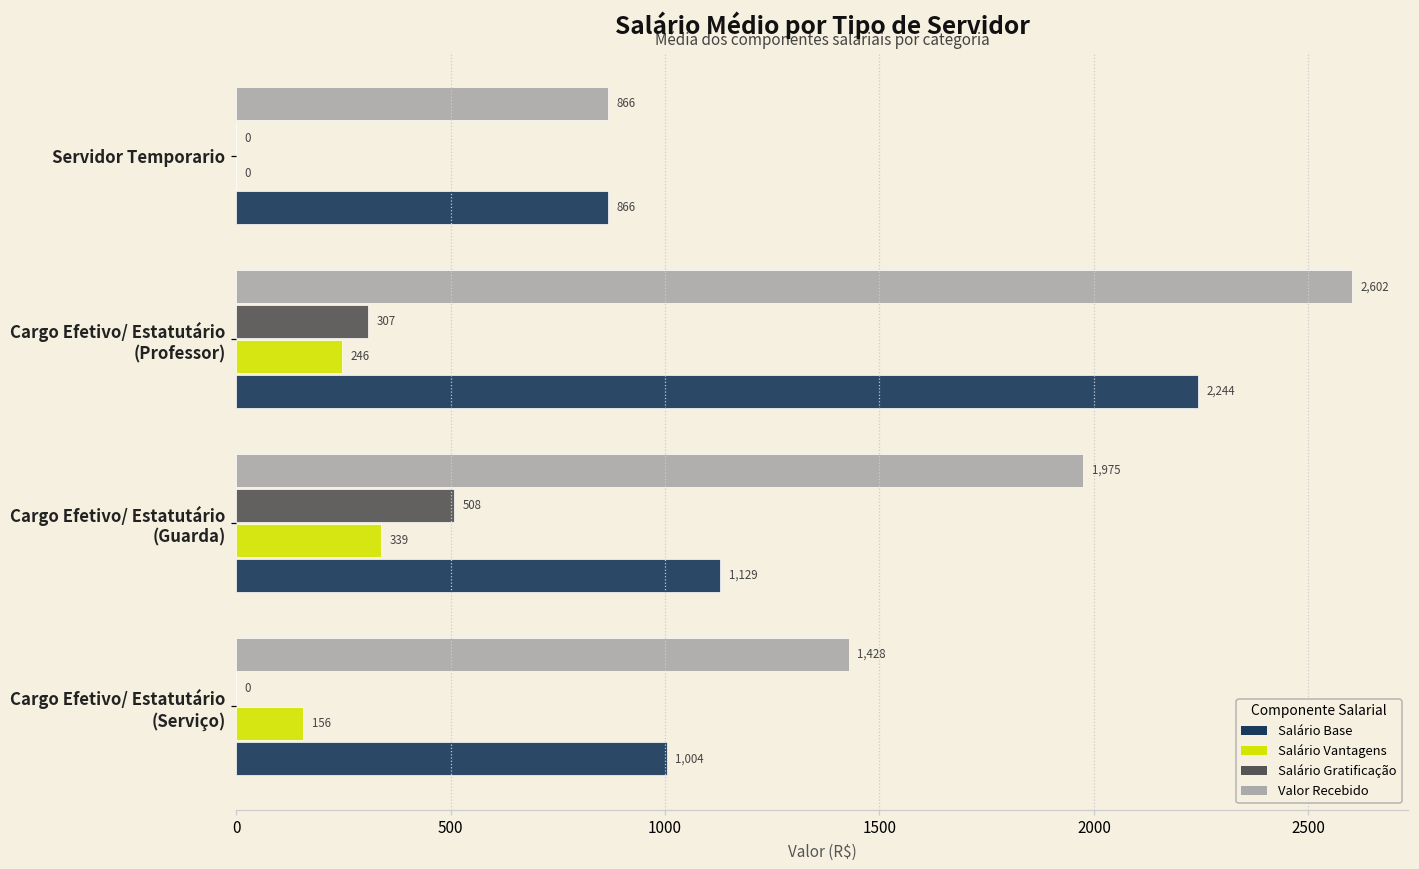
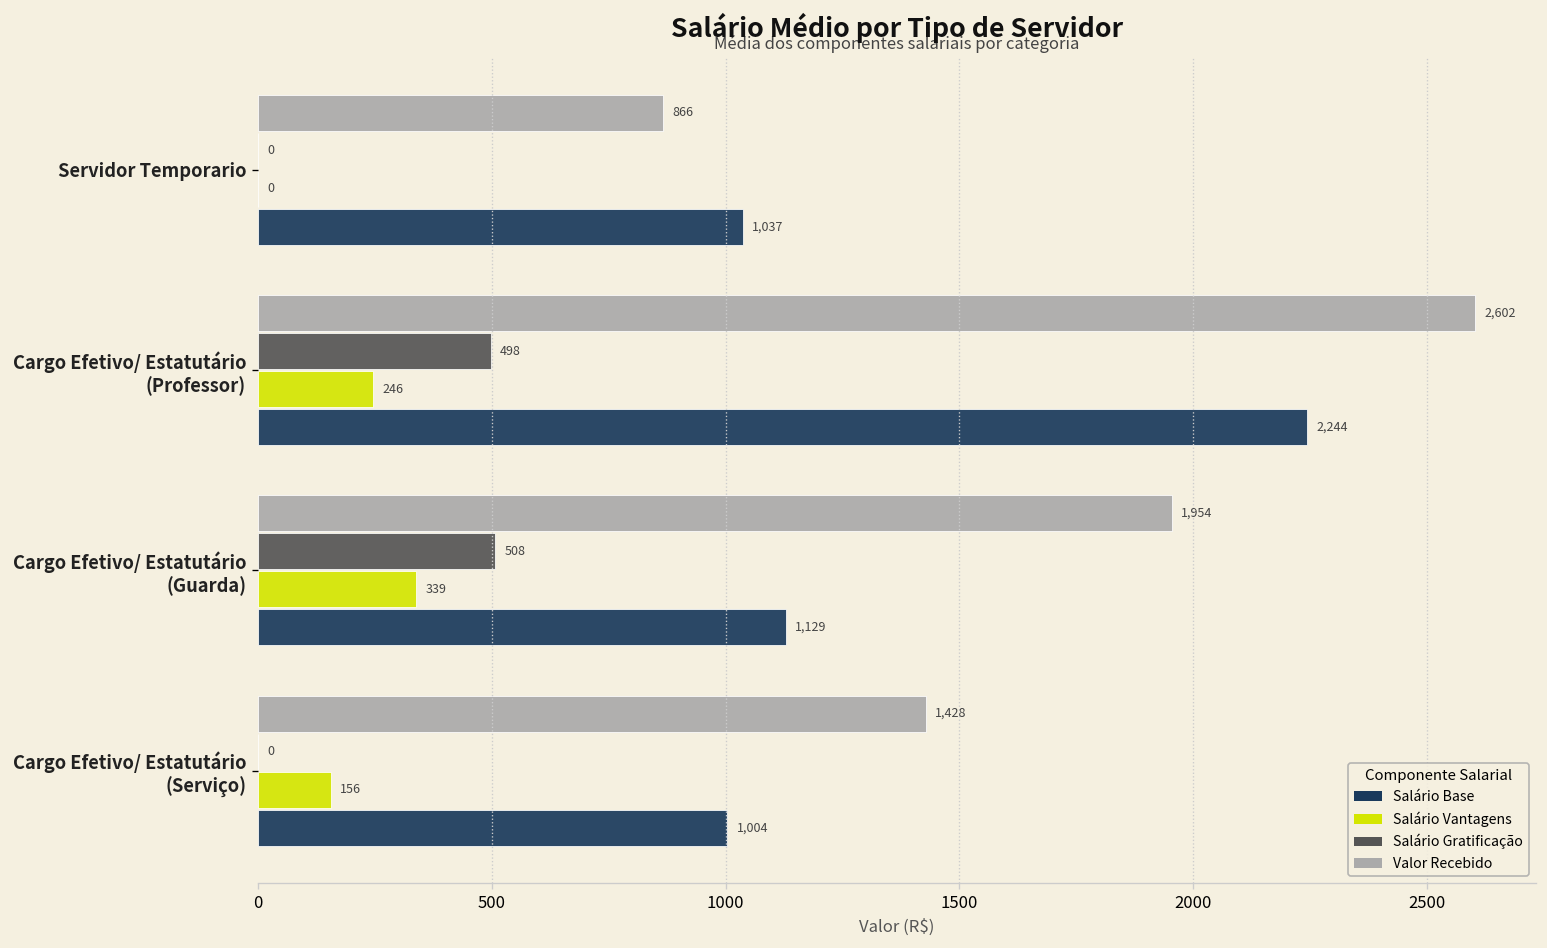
Salário Base, Servidor Temporario: 866 -> 1,037
Salário Gratificação, Cargo Efetivo/ Estatutário (Professor): 307 -> 498
Valor Recebido, Cargo Efetivo/ Estatutário (Guarda): 1,975 -> 1,954
